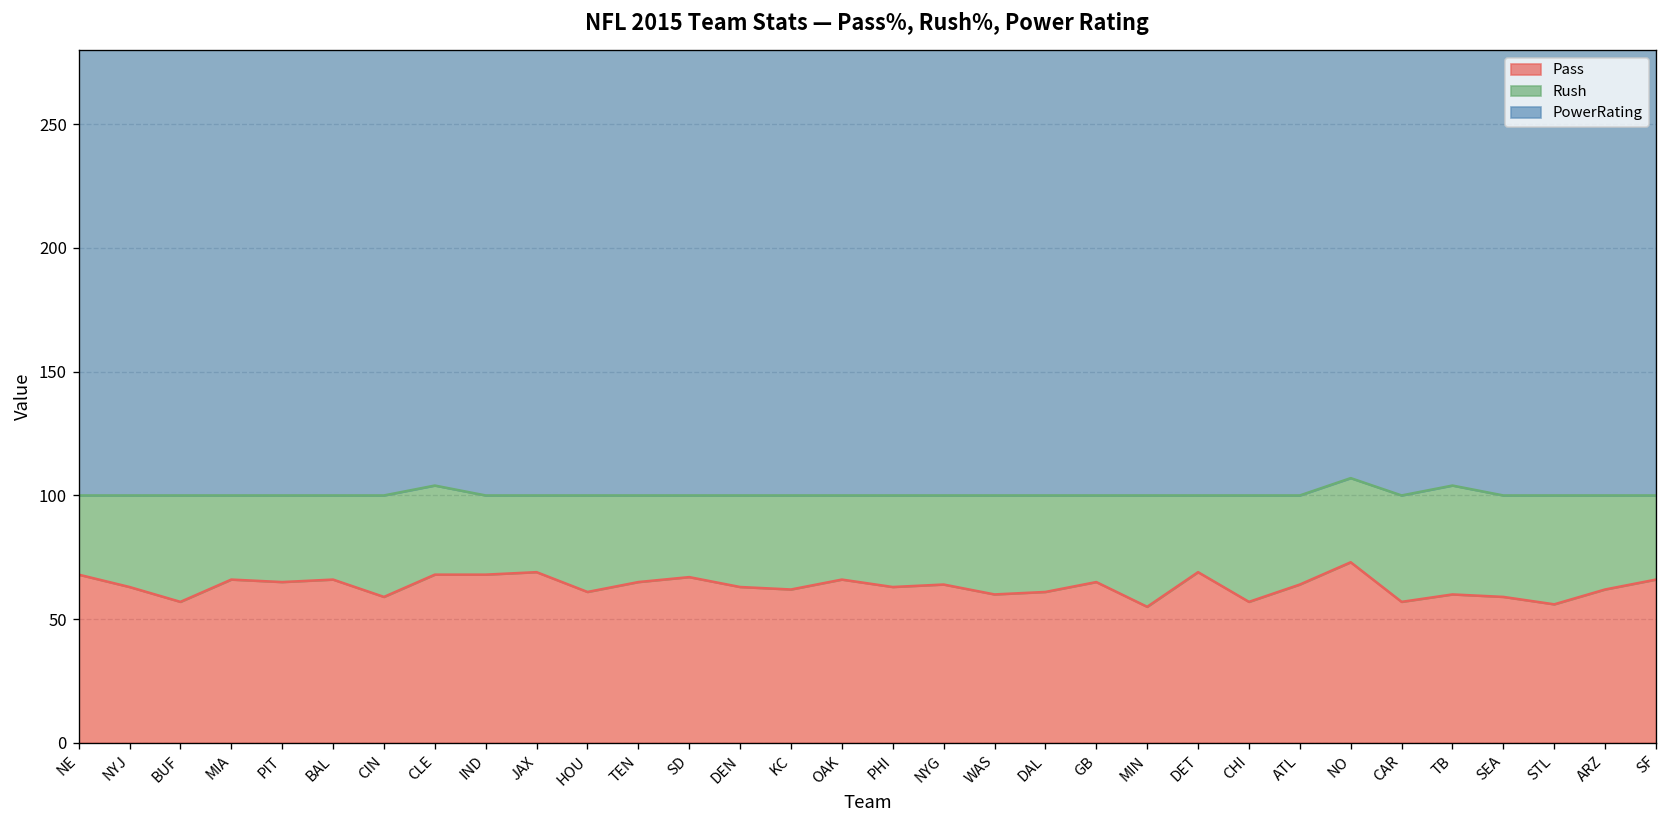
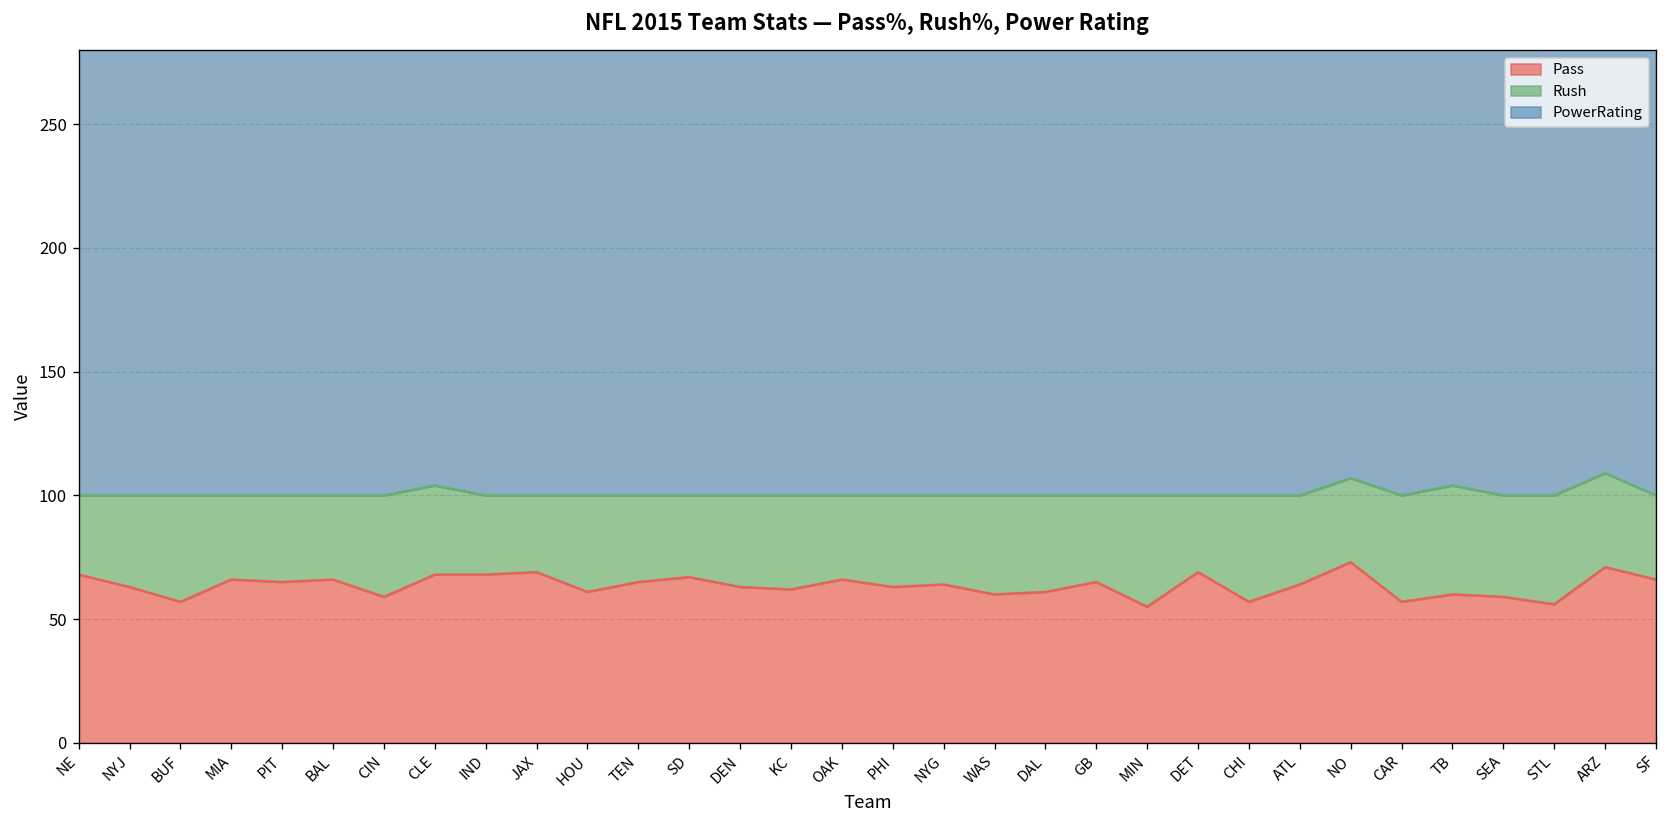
Pass, ARZ: 62 -> 71
